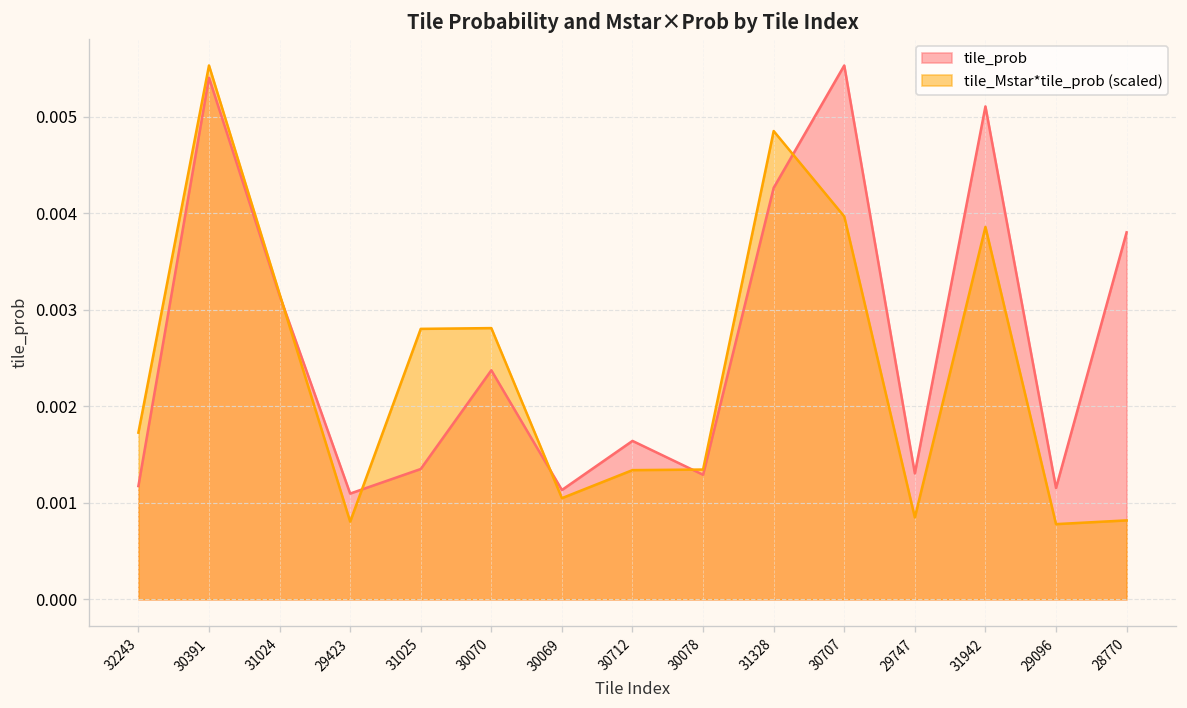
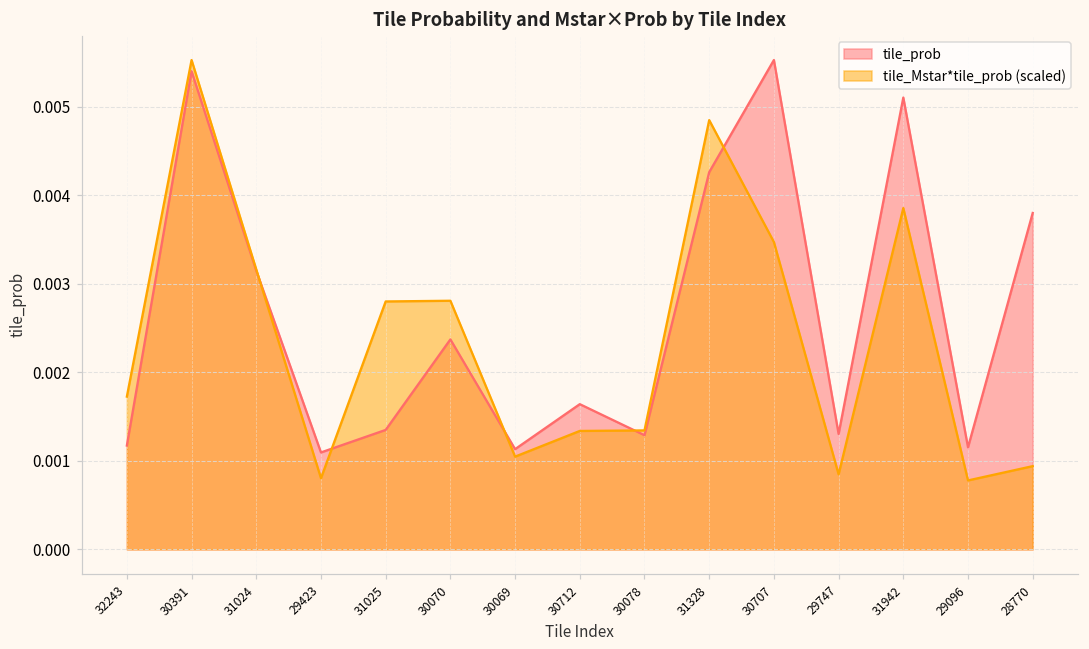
tile_Mstar*tile_prob (scaled), 30707: 0.0040 -> 0.0035
tile_Mstar*tile_prob (scaled), 28770: 0.0008 -> 0.0009
